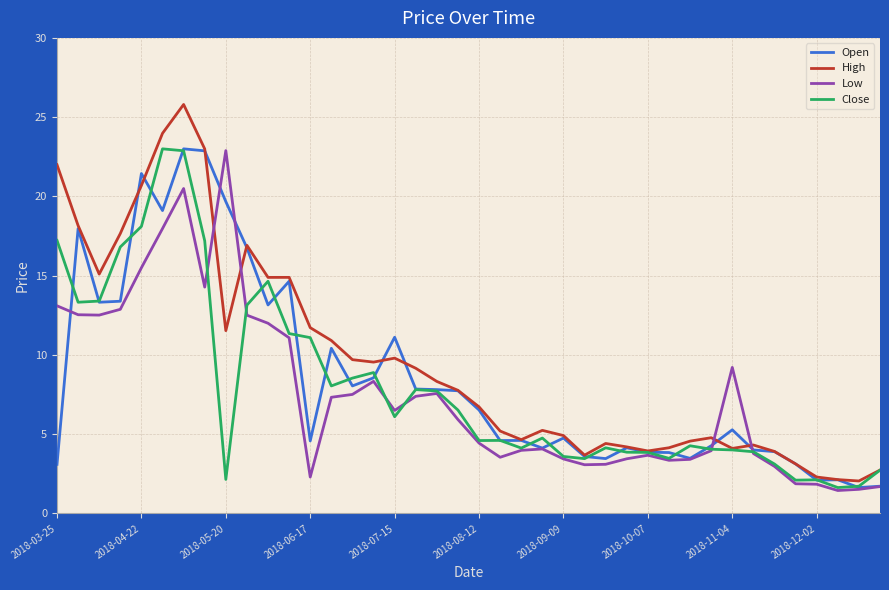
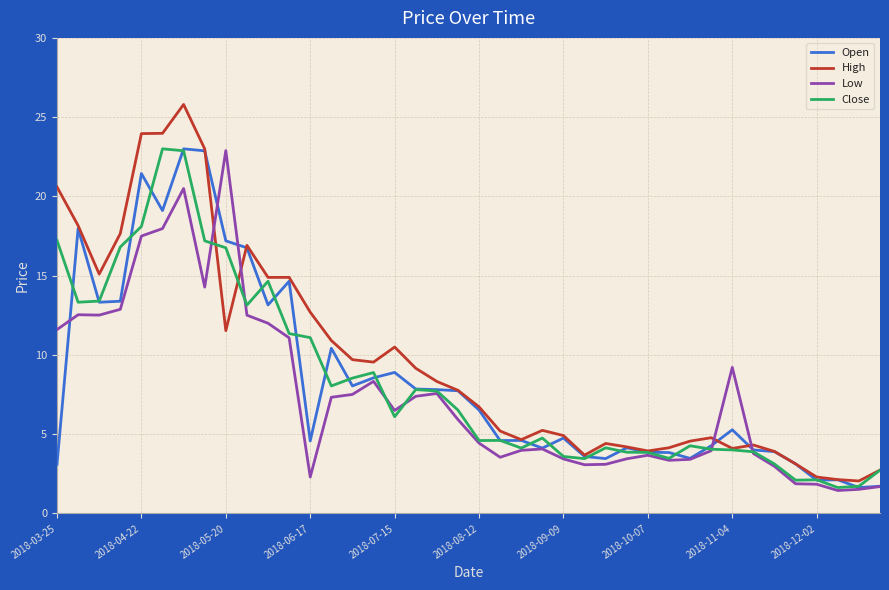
High, 2018-03-25: 22.0 -> 20.6
Low, 2018-03-25: 13.1 -> 11.6
High, 2018-04-22: 20.7 -> 24.0
Low, 2018-04-22: 15.5 -> 17.5
Open, 2018-05-20: 19.7 -> 17.2
Close, 2018-05-20: 2.1 -> 16.8
High, 2018-06-17: 11.7 -> 12.7
Open, 2018-07-15: 11.1 -> 8.9
High, 2018-07-15: 9.8 -> 10.5
